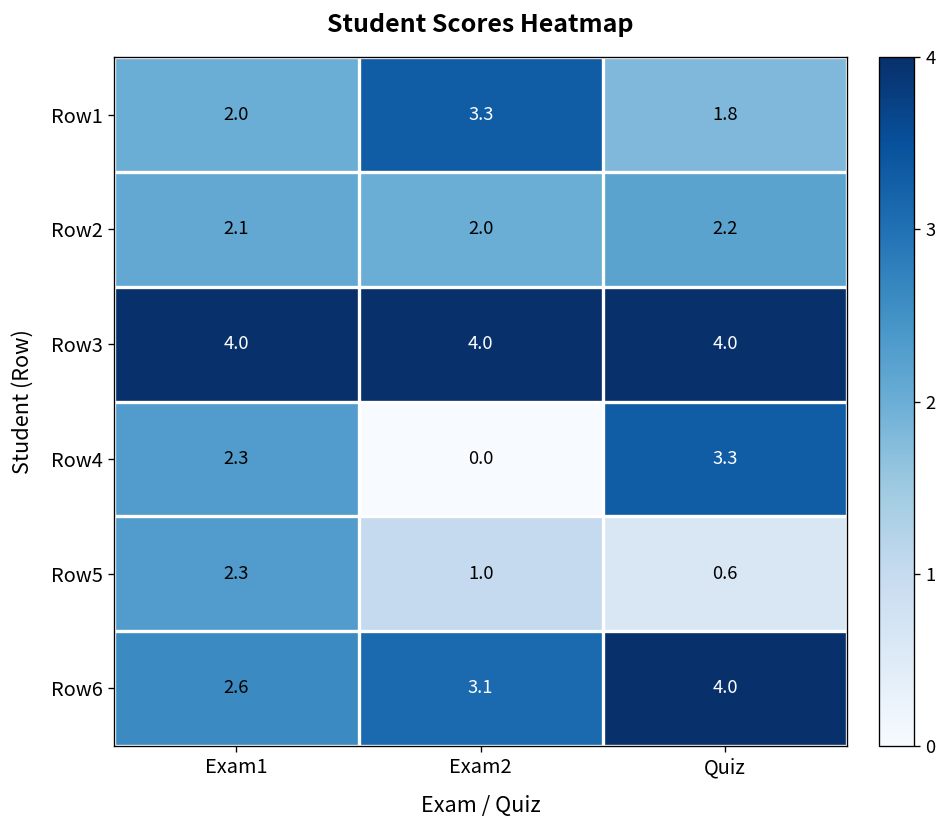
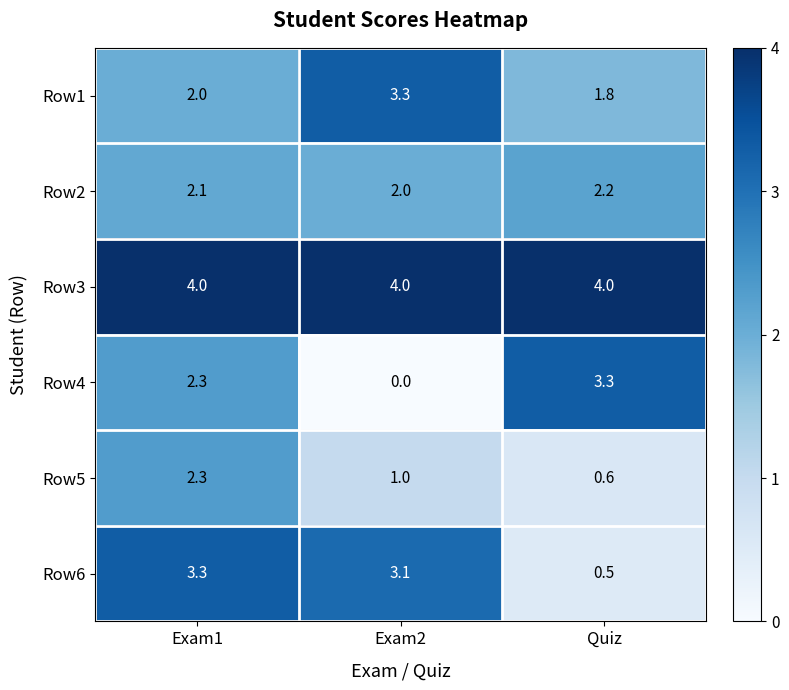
Row6, Exam1: 2.6 -> 3.3
Row6, Quiz: 4.0 -> 0.5
